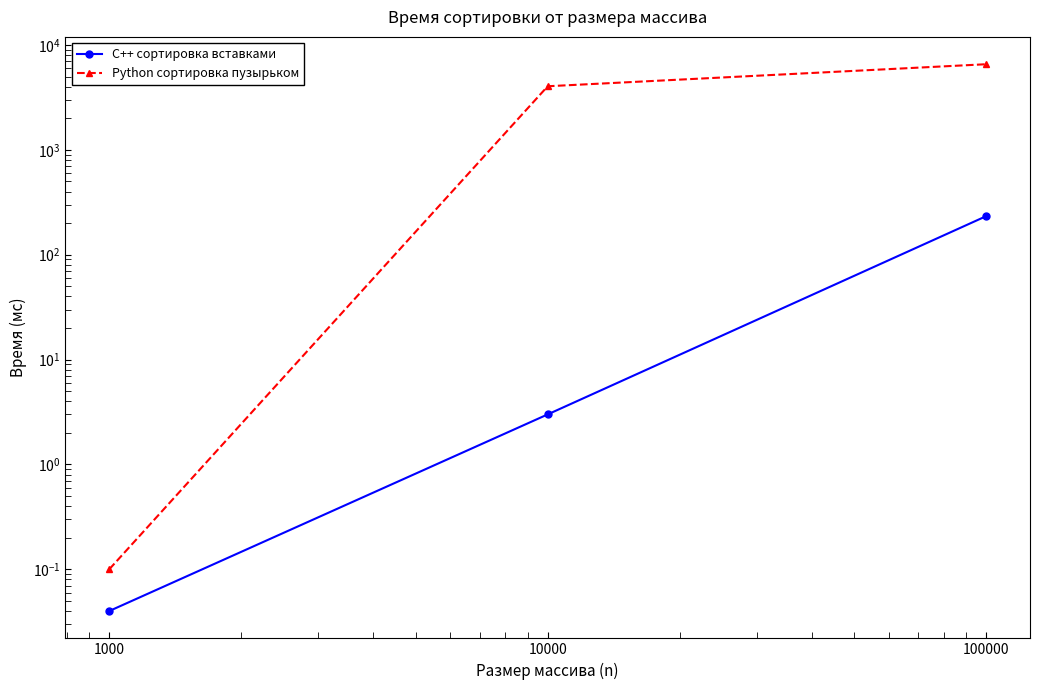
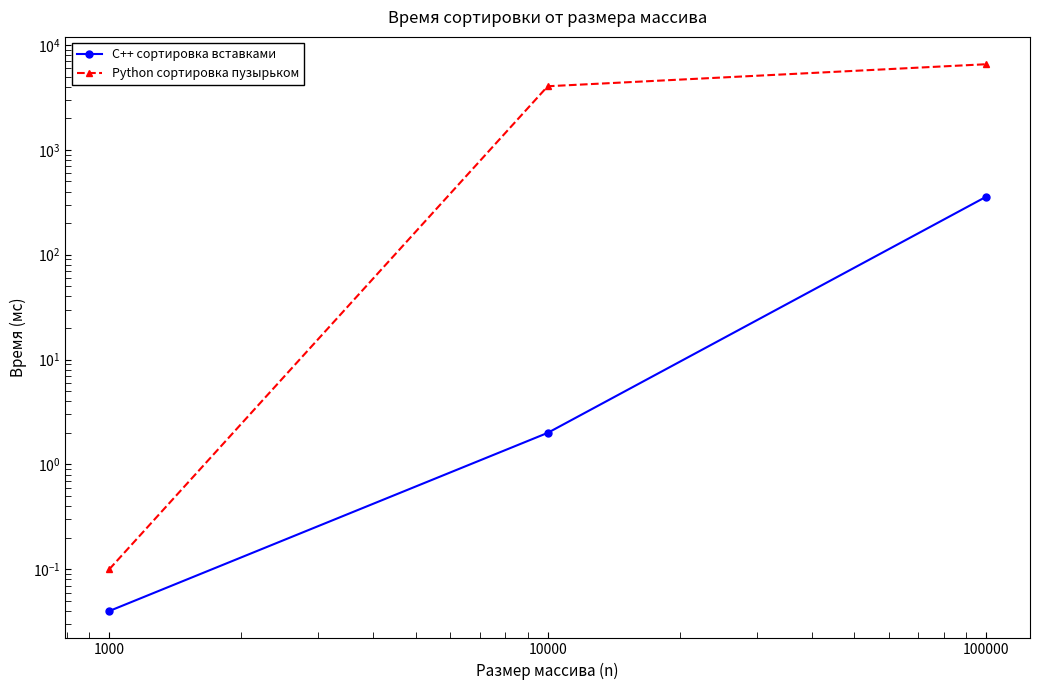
C++ сортировка вставками, 10000: 3 -> 2
C++ сортировка вставками, 100000: 230 -> 360
